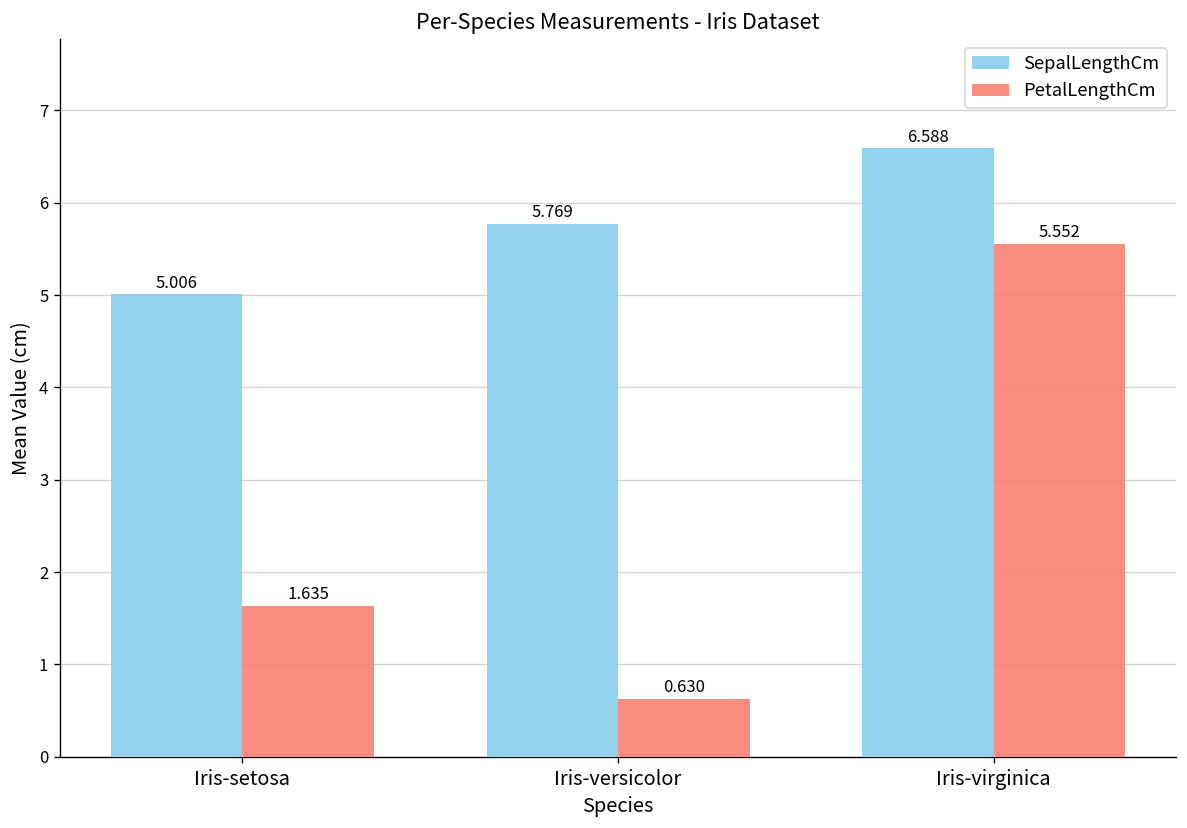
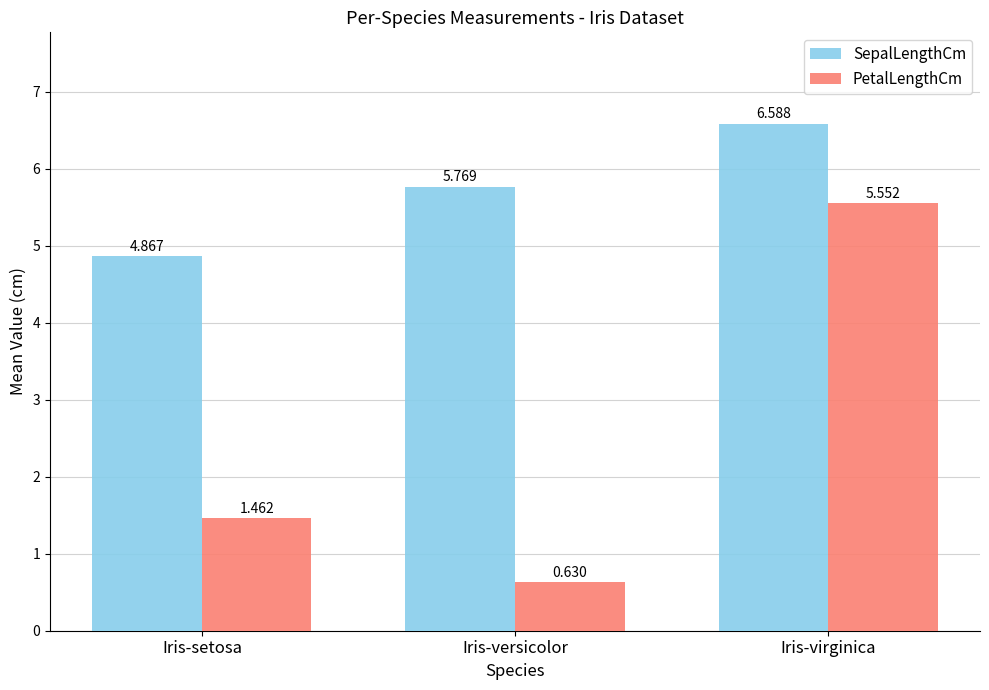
SepalLengthCm, Iris-setosa: 5.006 -> 4.867
PetalLengthCm, Iris-setosa: 1.635 -> 1.462
